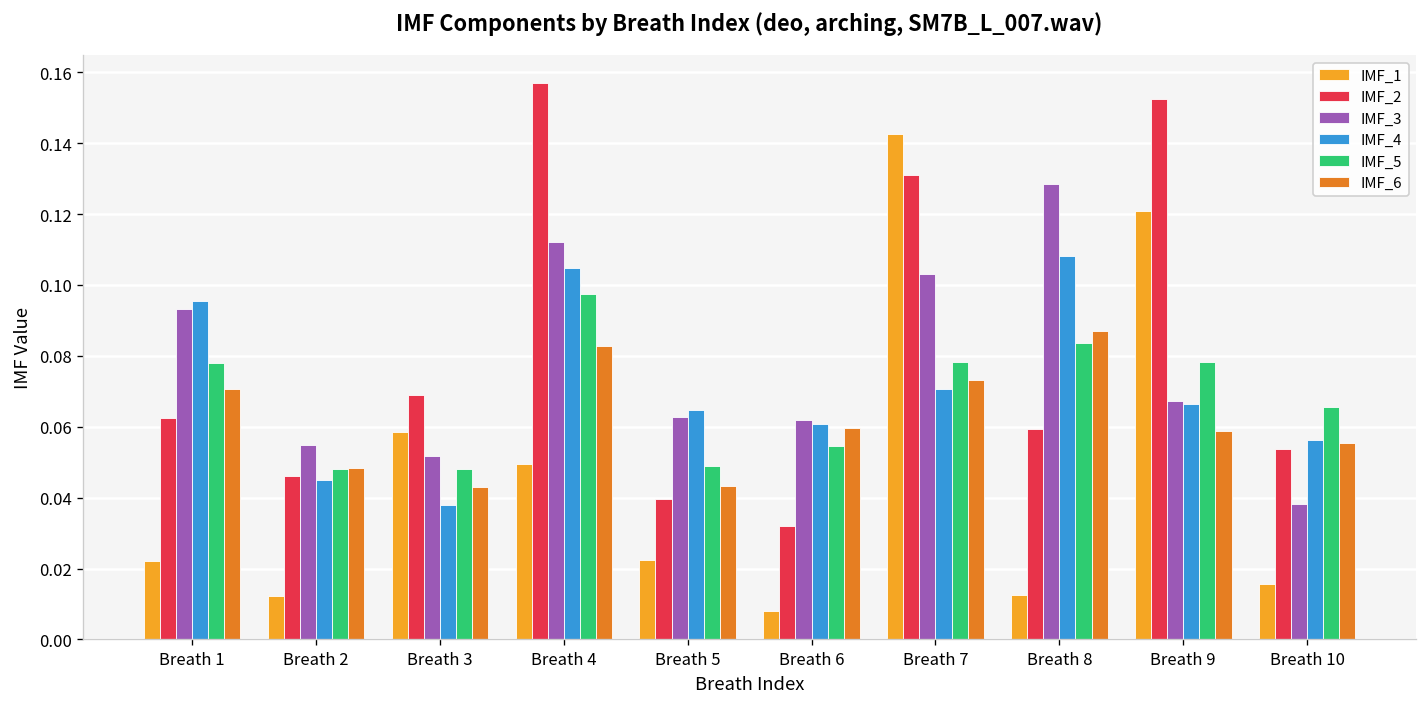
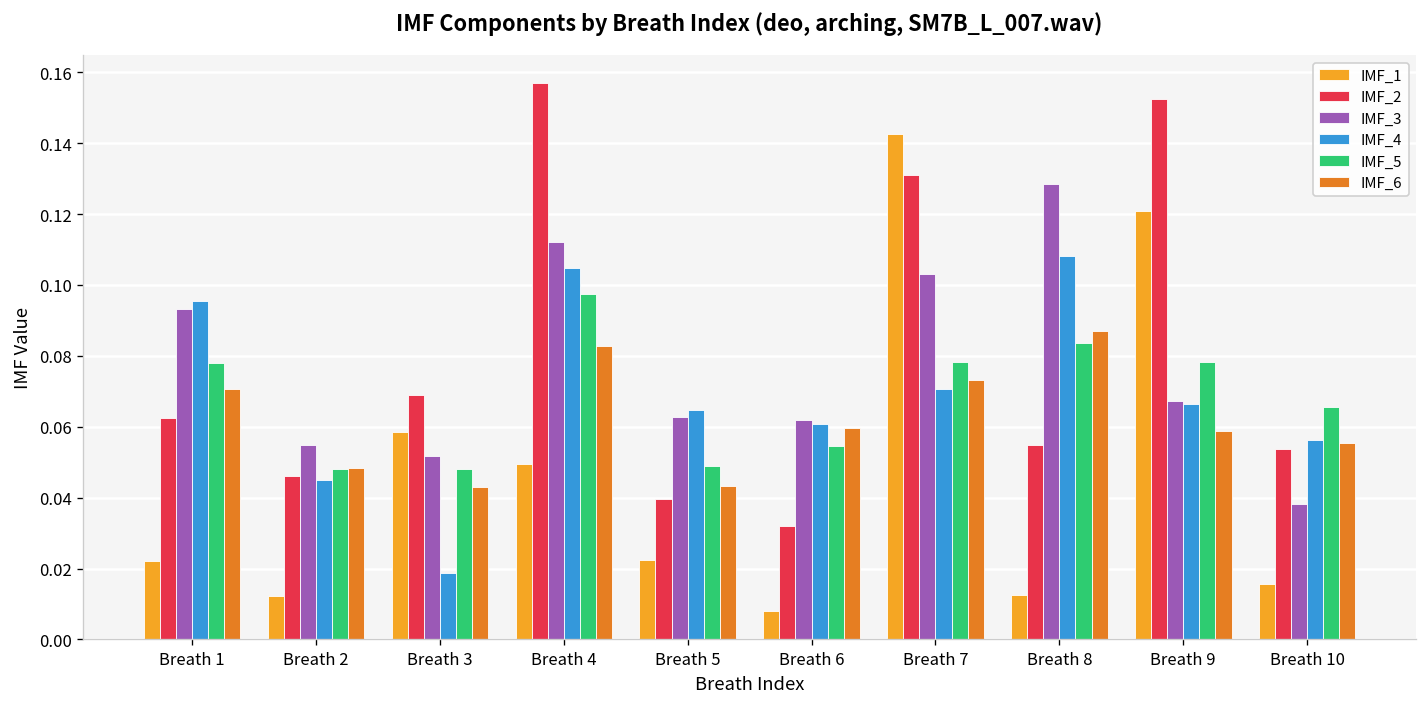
IMF_4, Breath 3: 0.038 -> 0.019
IMF_2, Breath 8: 0.059 -> 0.055
